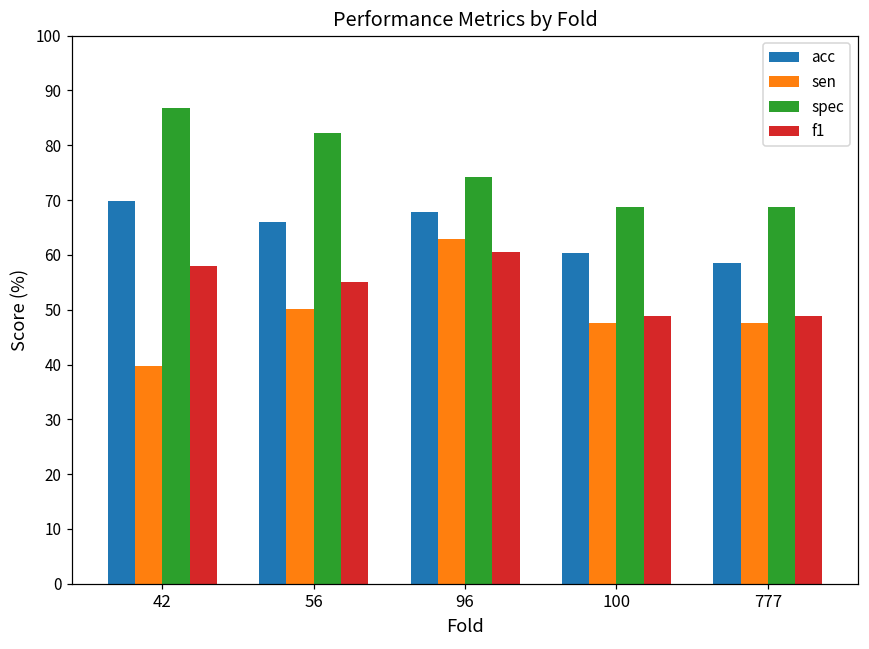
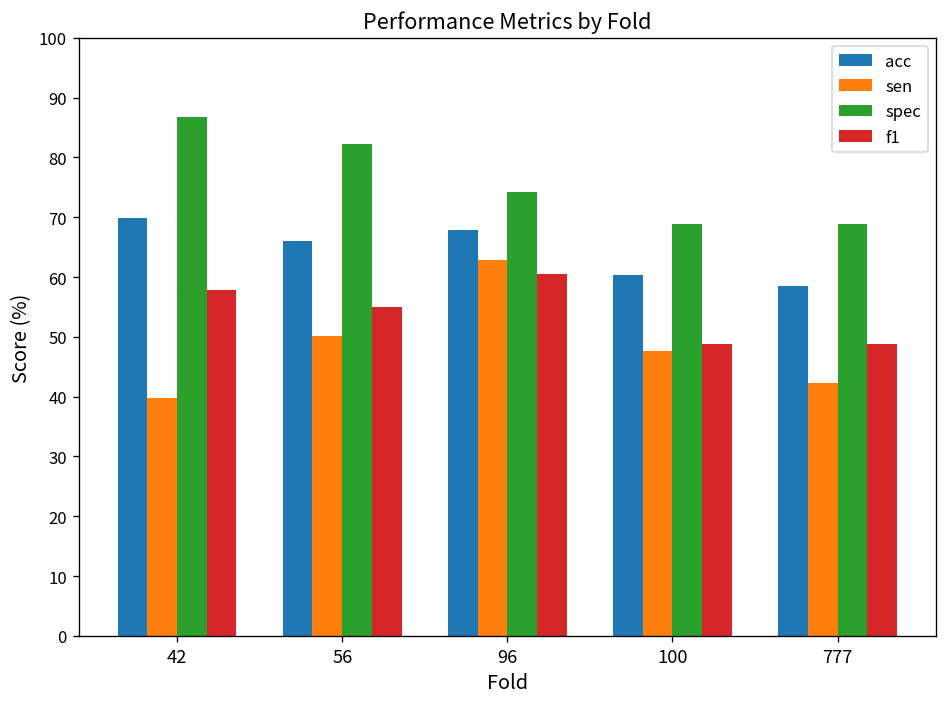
sen, 777: 48 -> 42
